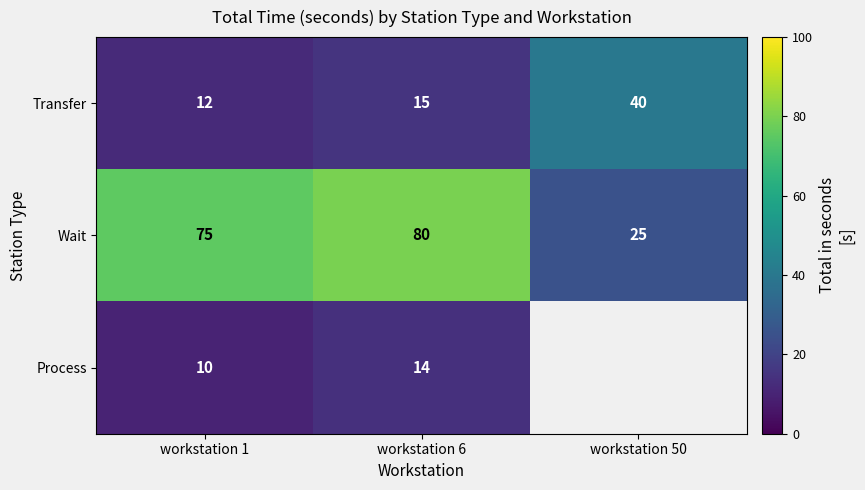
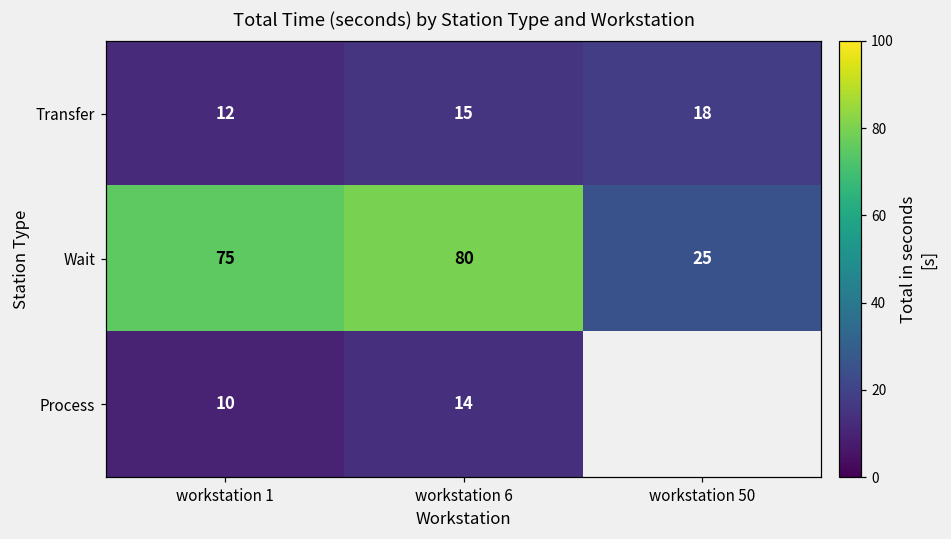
Transfer, workstation 50: 40 -> 18
